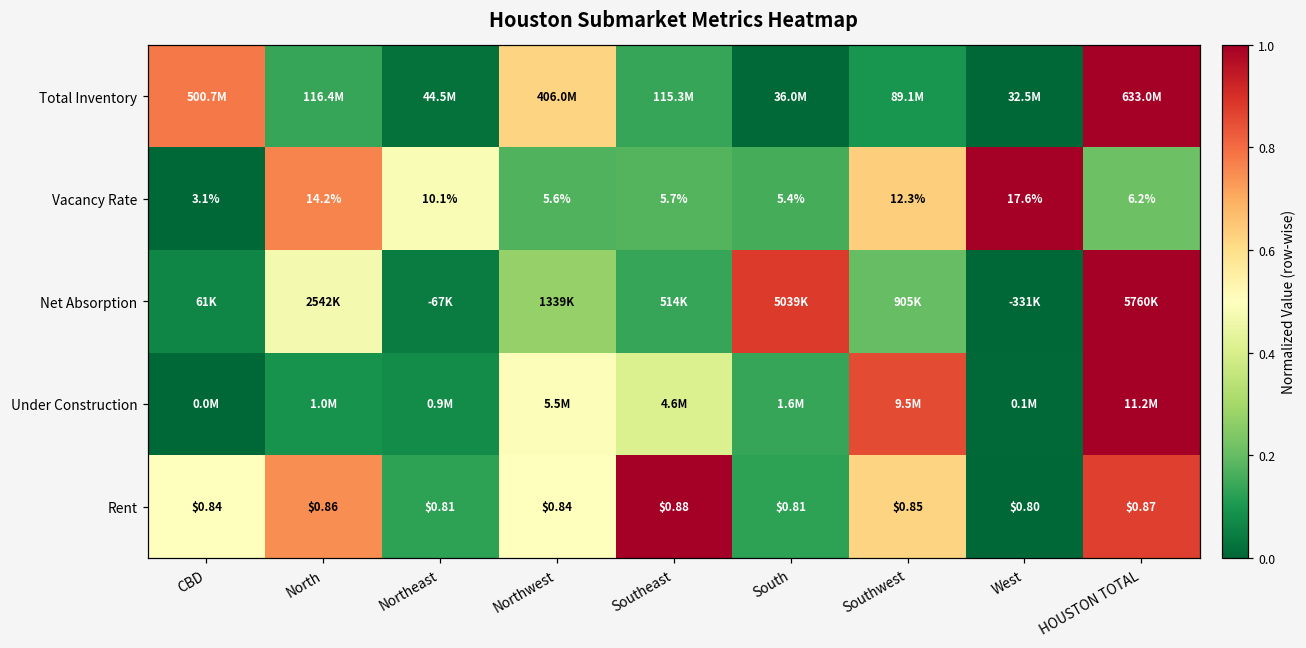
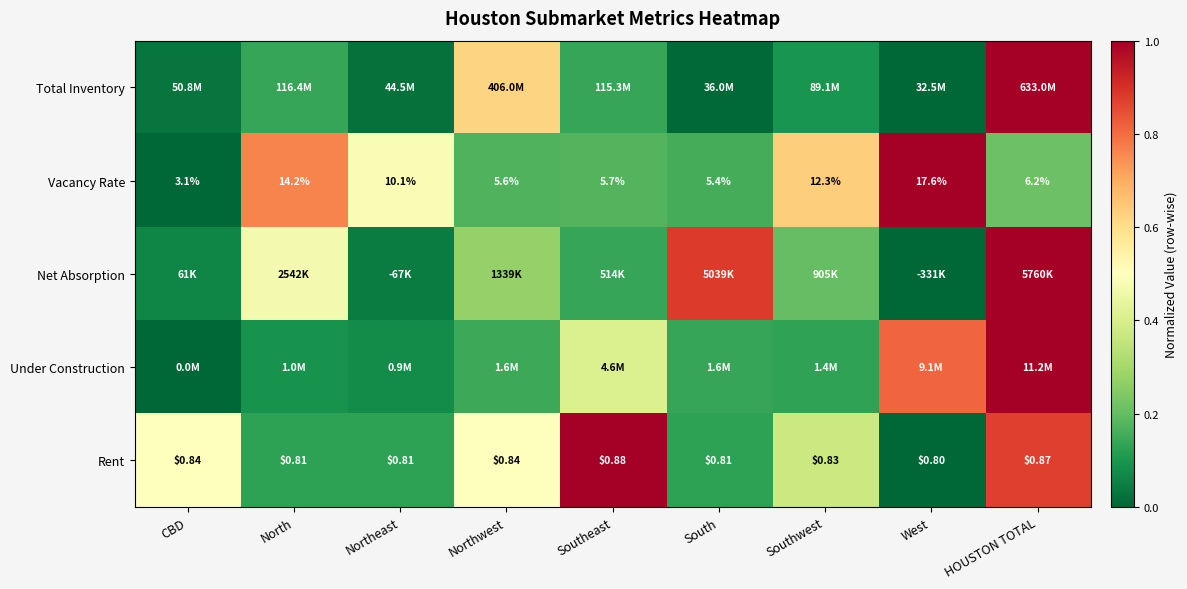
Total Inventory, CBD: 500.7M -> 50.8M
Under Construction, Northwest: 5.5M -> 1.6M
Under Construction, Southwest: 9.5M -> 1.4M
Under Construction, West: 0.1M -> 9.1M
Rent, North: $0.86 -> $0.81
Rent, Southwest: $0.85 -> $0.83
